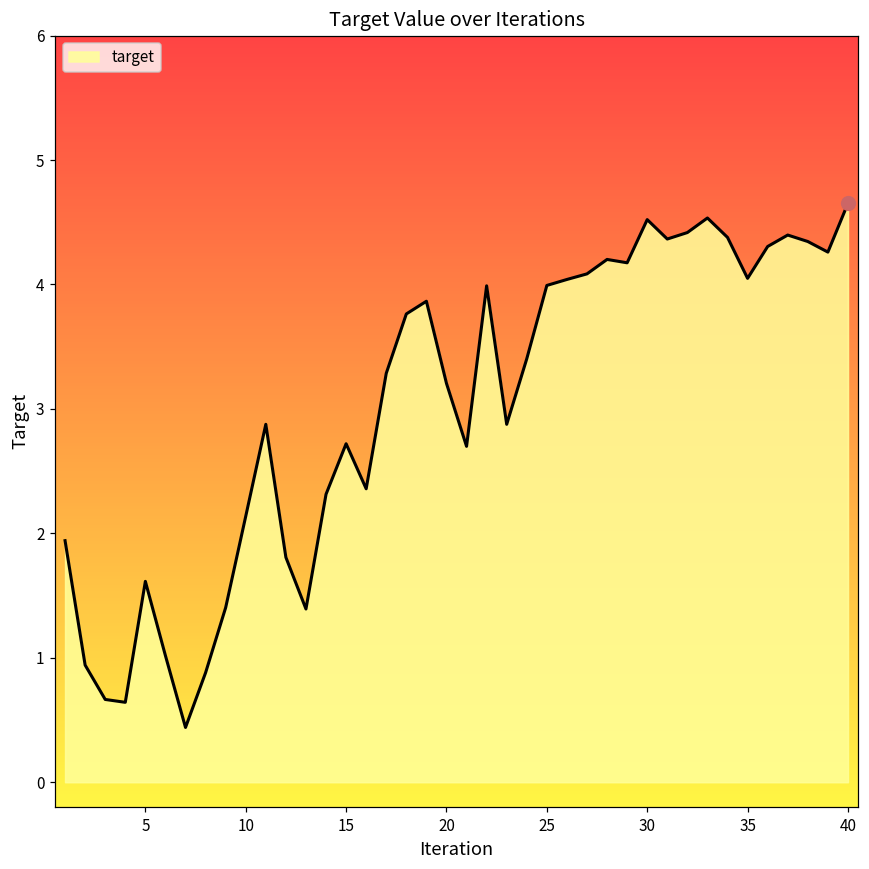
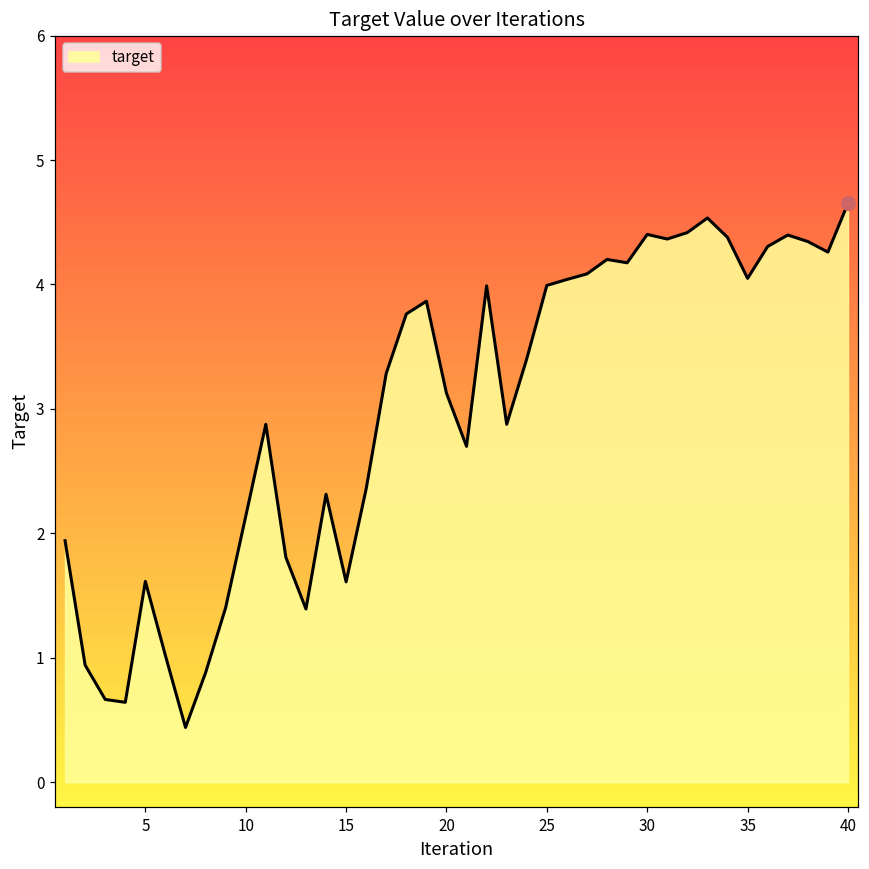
target, 15: 2.72 -> 1.61
target, 20: 3.21 -> 3.13
target, 30: 4.52 -> 4.40
